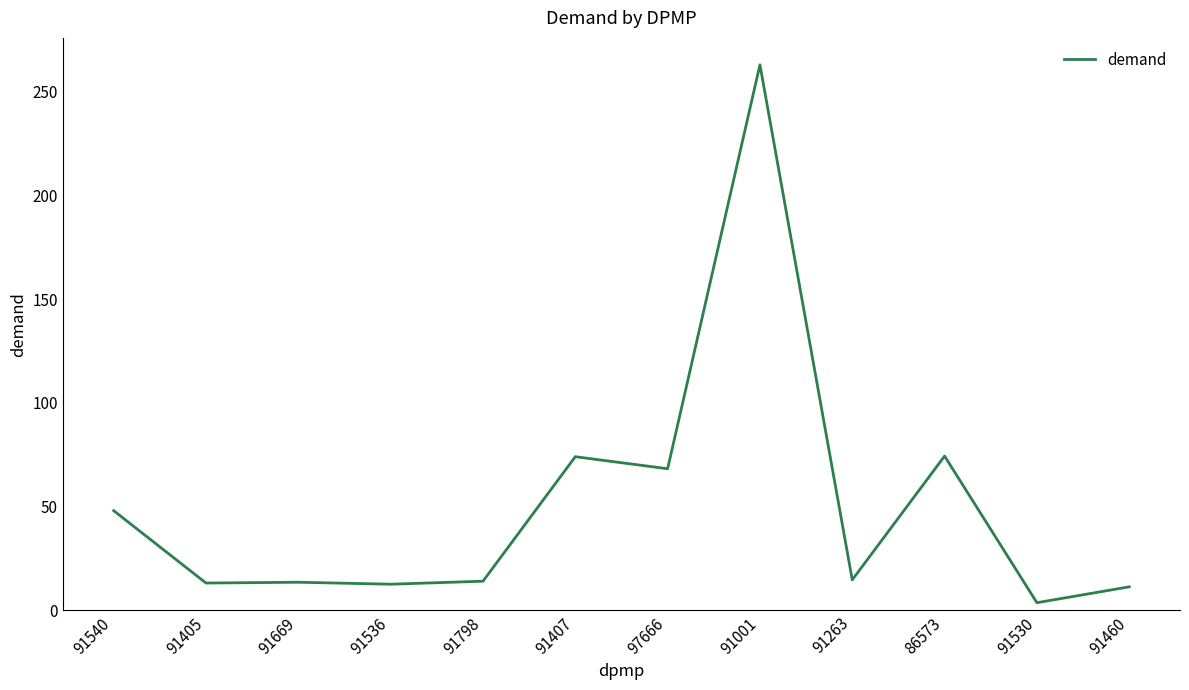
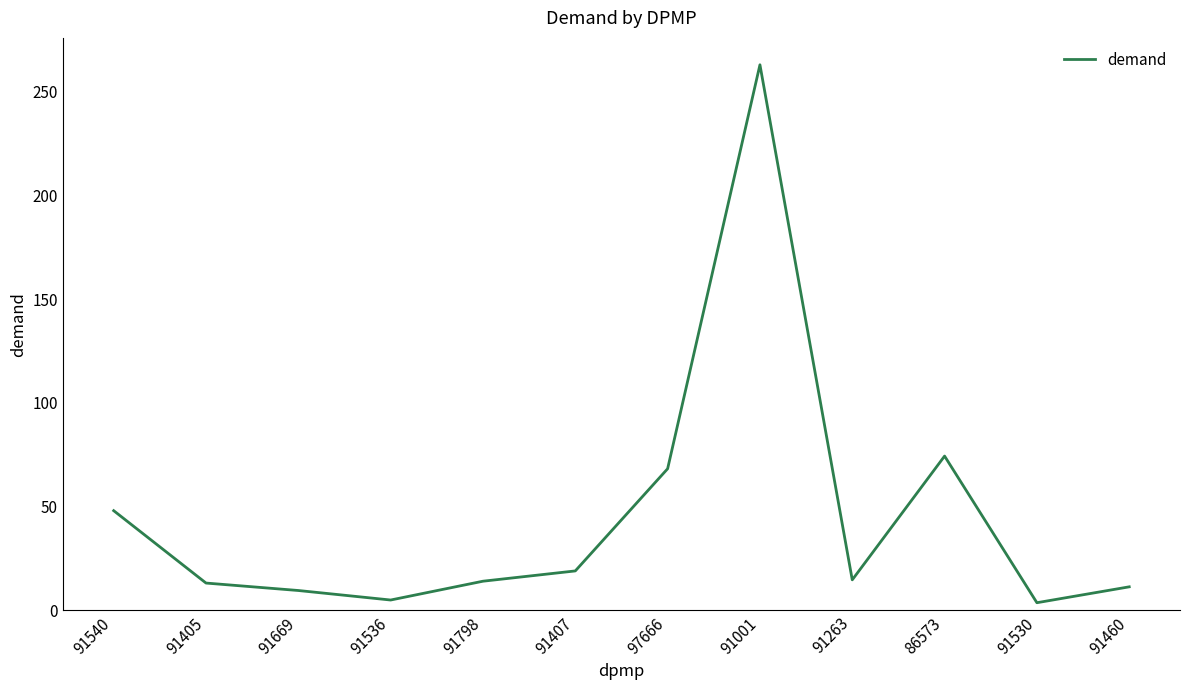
91669: 14 -> 10
91536: 13 -> 5
91407: 74 -> 19
